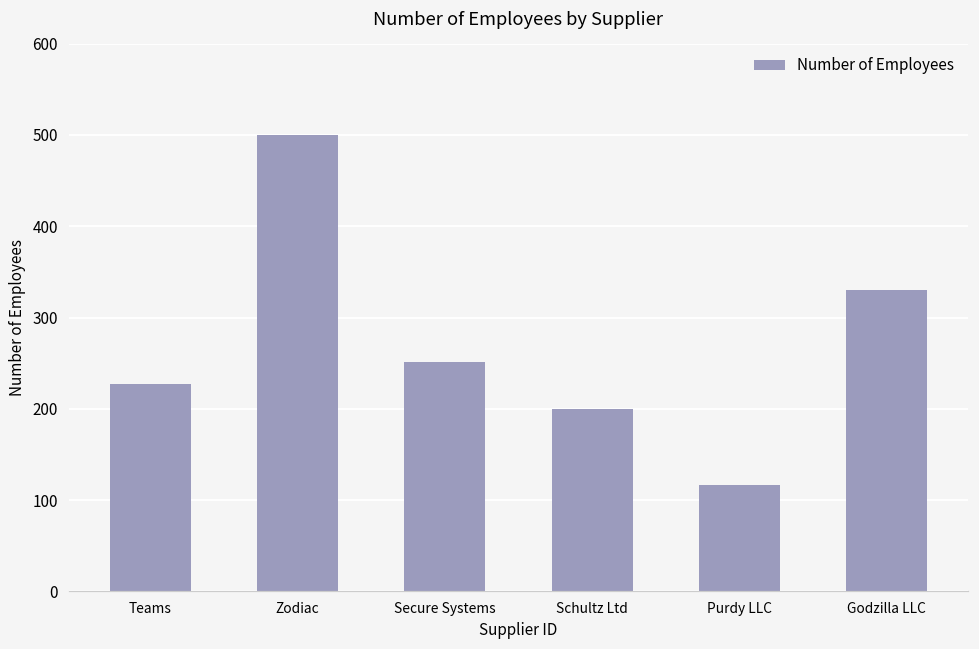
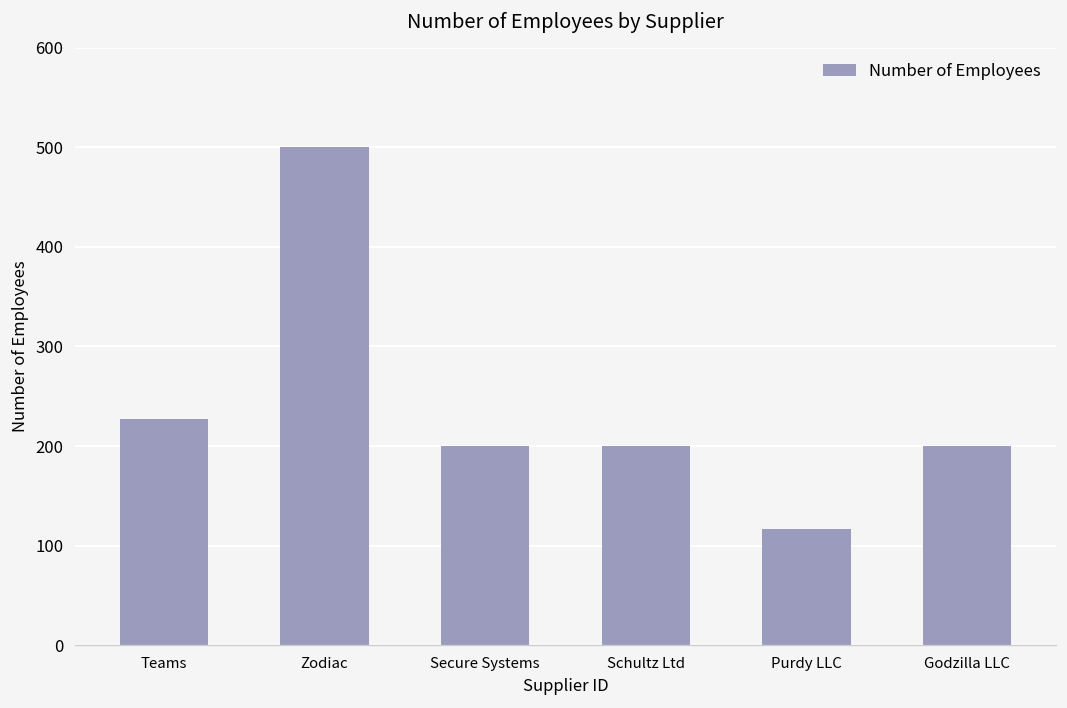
Secure Systems: 250 -> 200
Godzilla LLC: 330 -> 200
